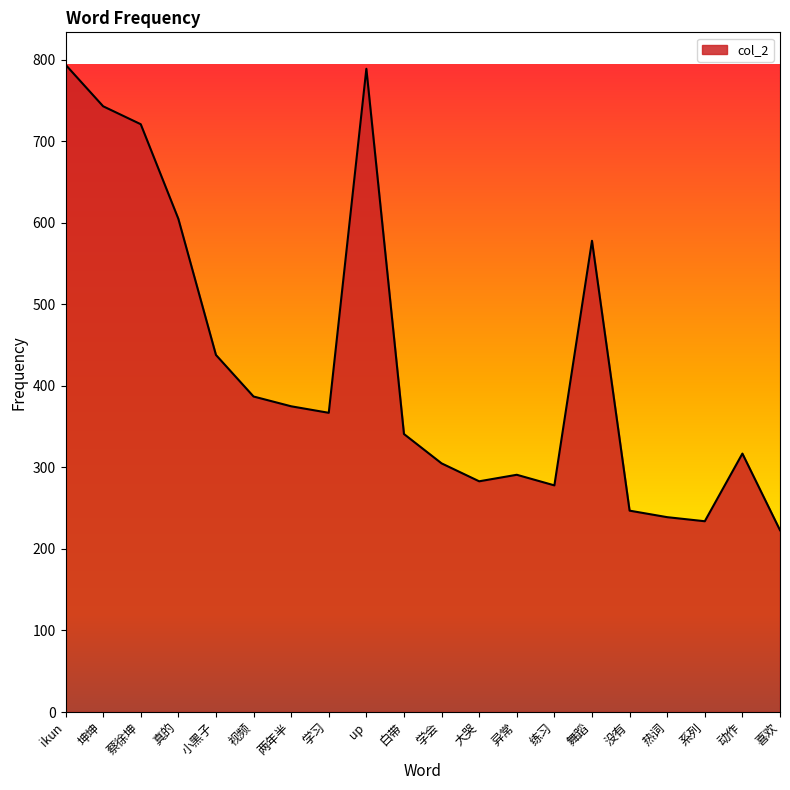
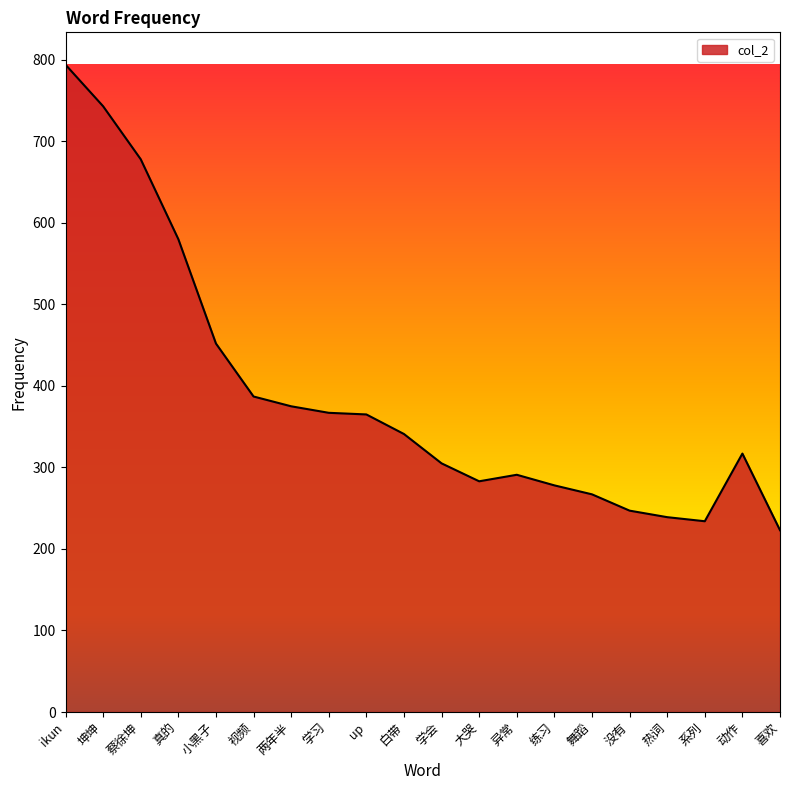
蔡徐坤: 720 -> 680
真的: 610 -> 580
小黑子: 440 -> 450
up: 790 -> 370
舞蹈: 580 -> 270
